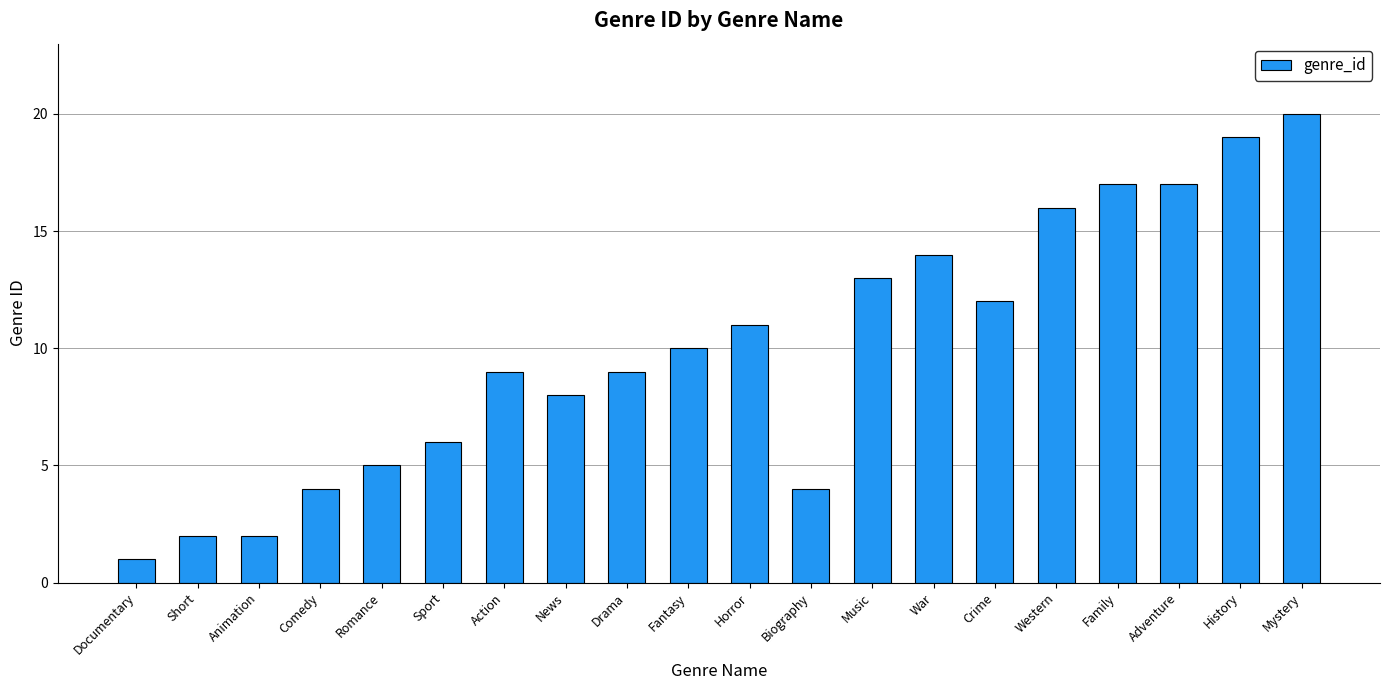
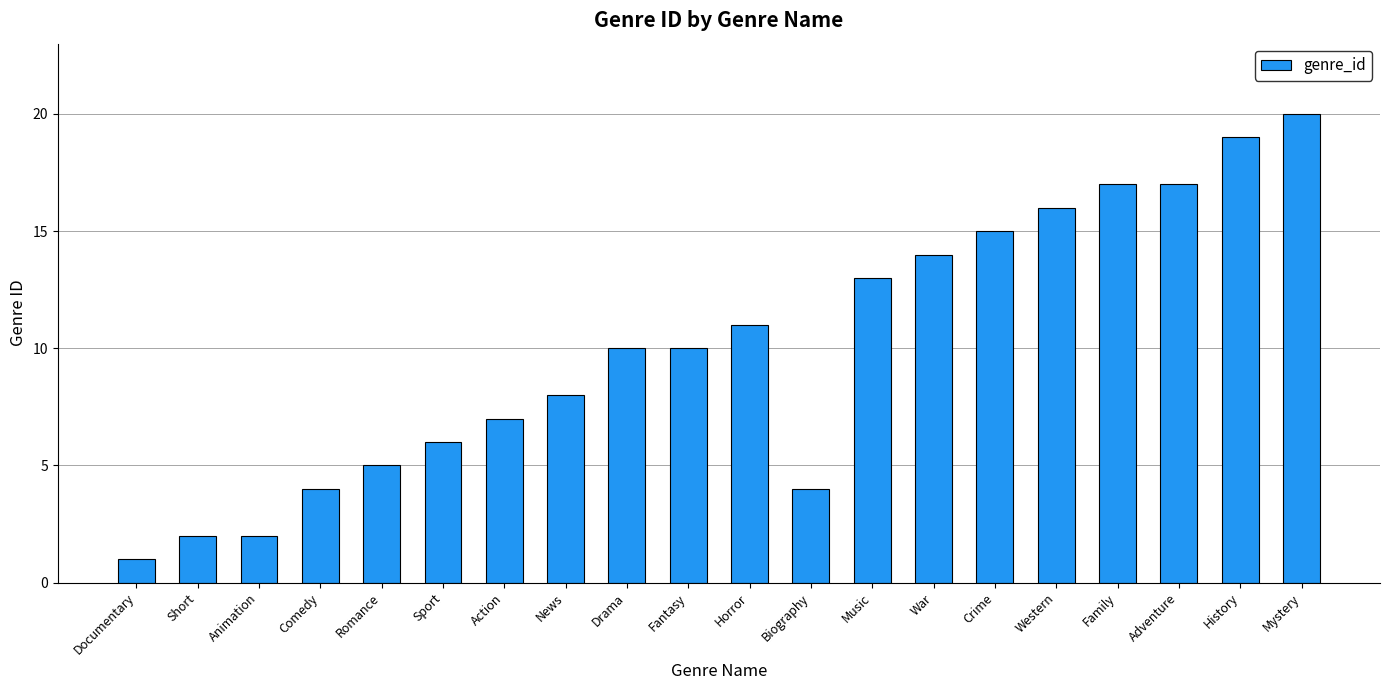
Action: 9 -> 7
Drama: 9 -> 10
Crime: 12 -> 15
